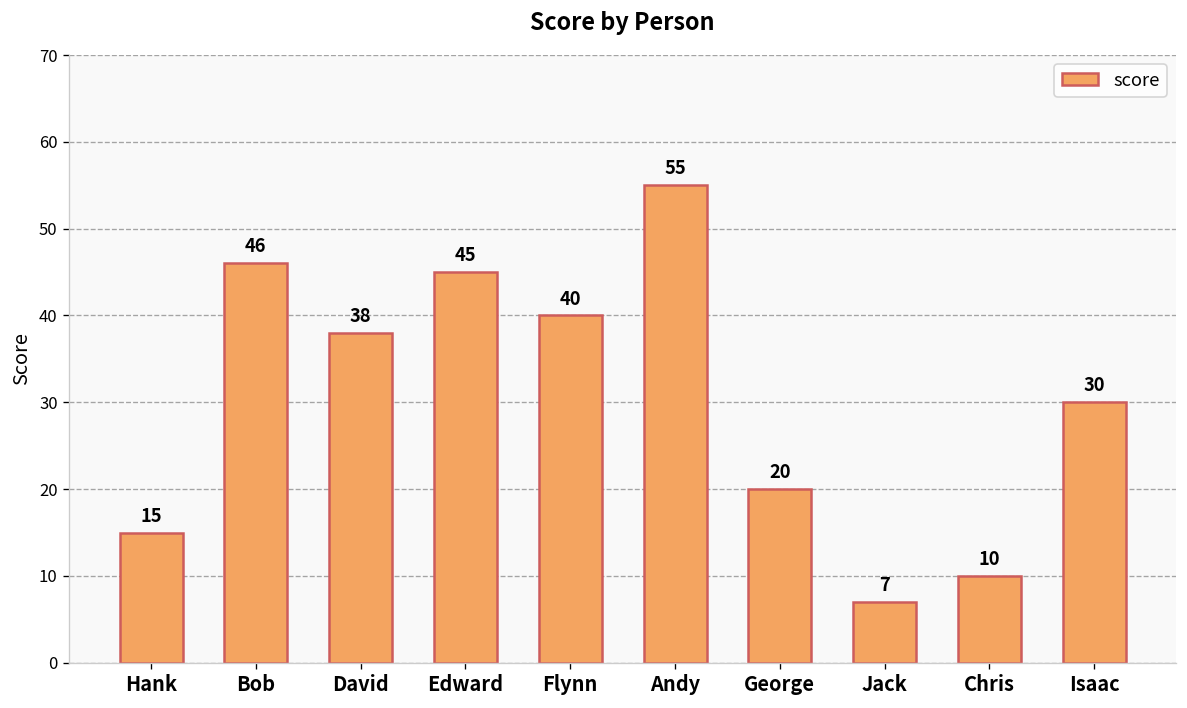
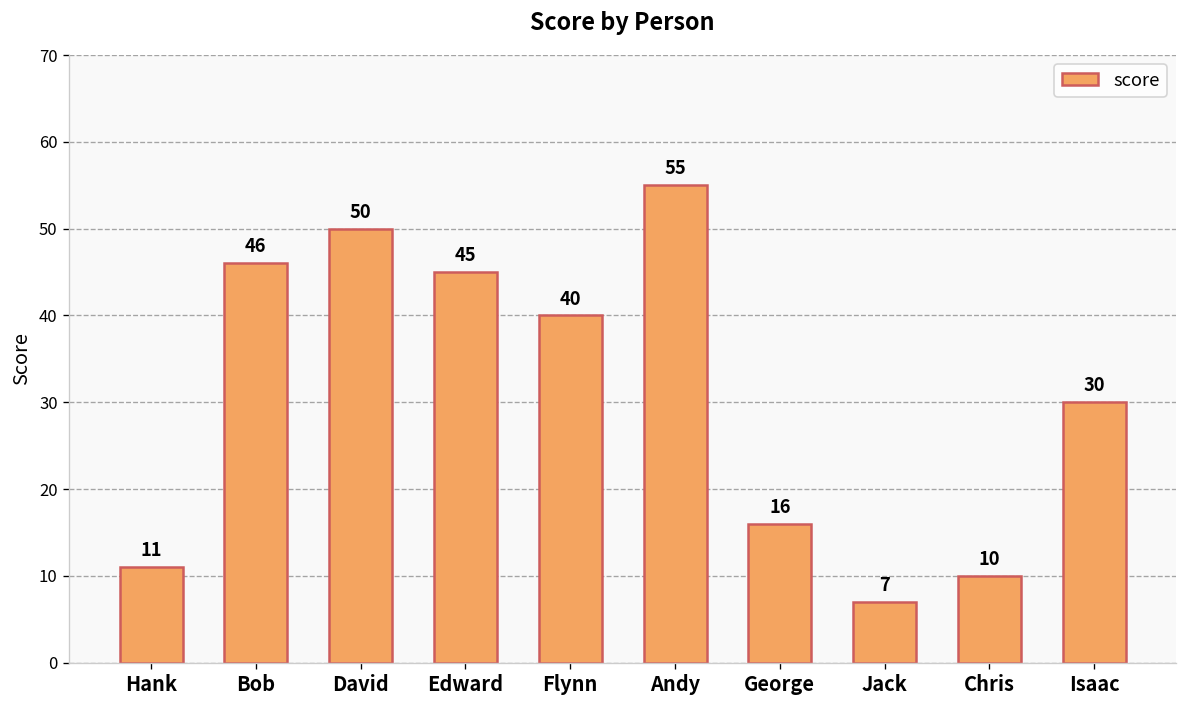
Hank: 15 -> 11
David: 38 -> 50
George: 20 -> 16
